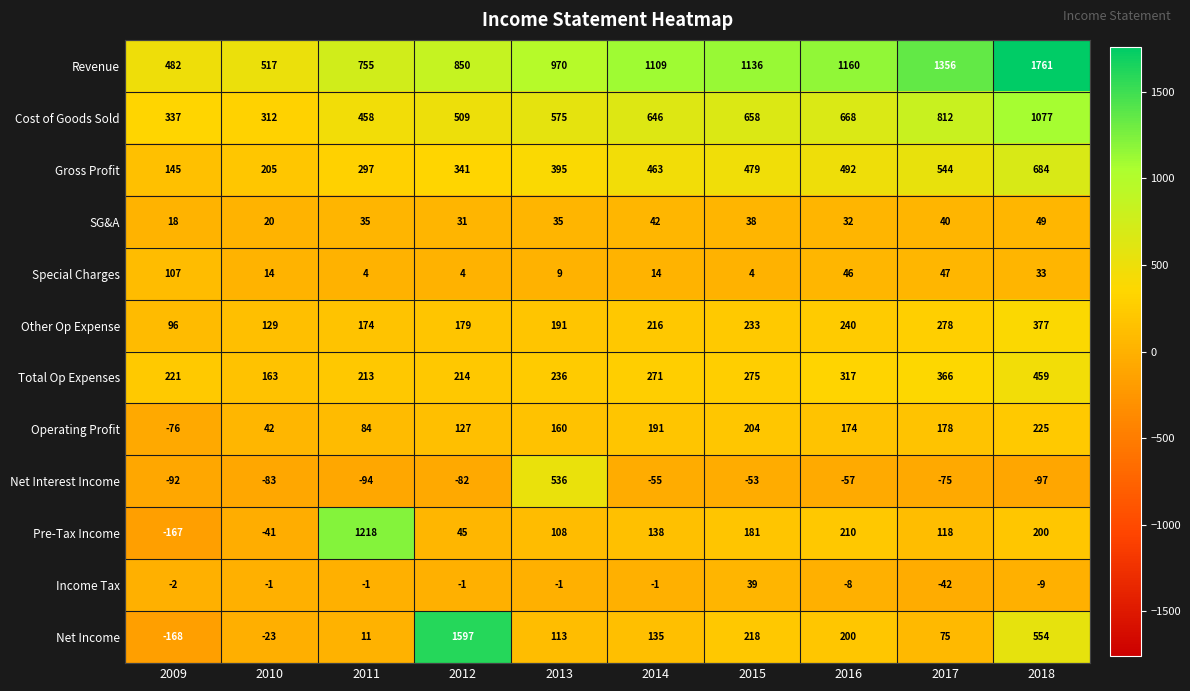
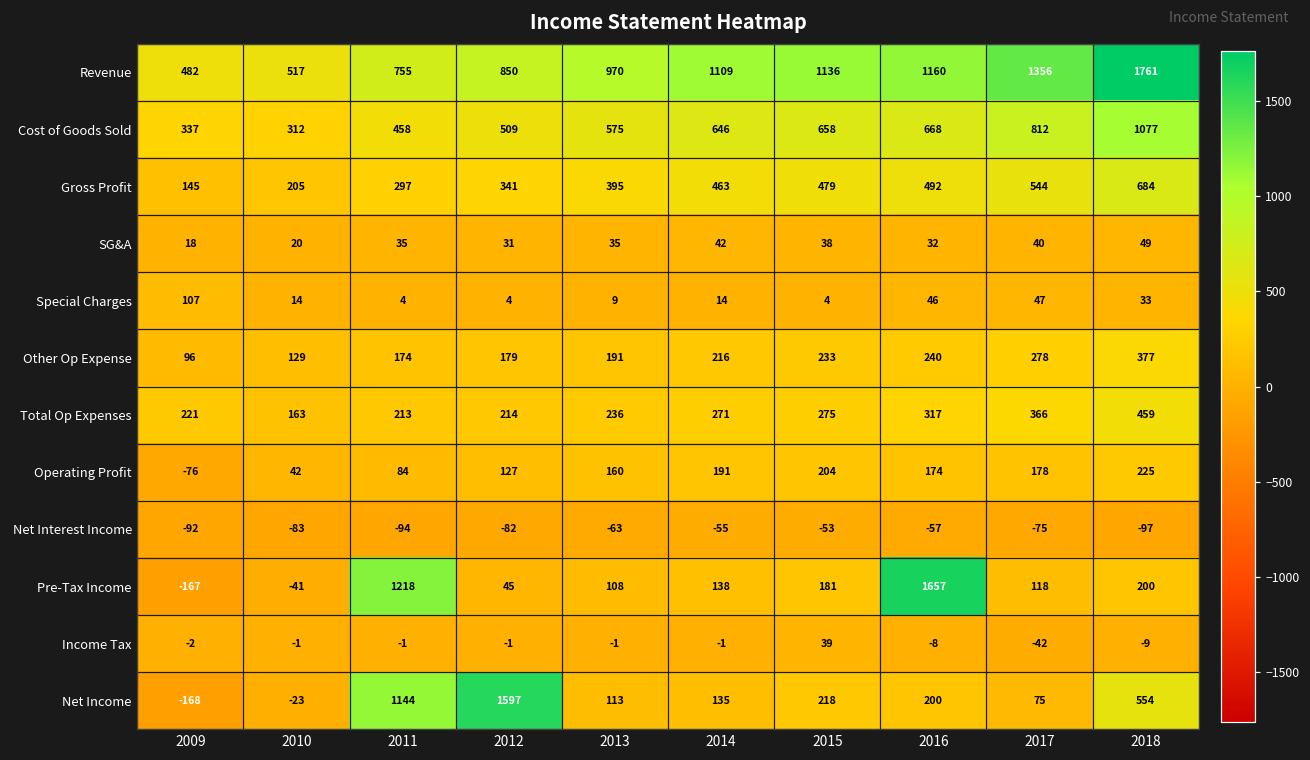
Net Interest Income, 2013: 536 -> -63
Pre-Tax Income, 2016: 210 -> 1657
Net Income, 2011: 11 -> 1144
